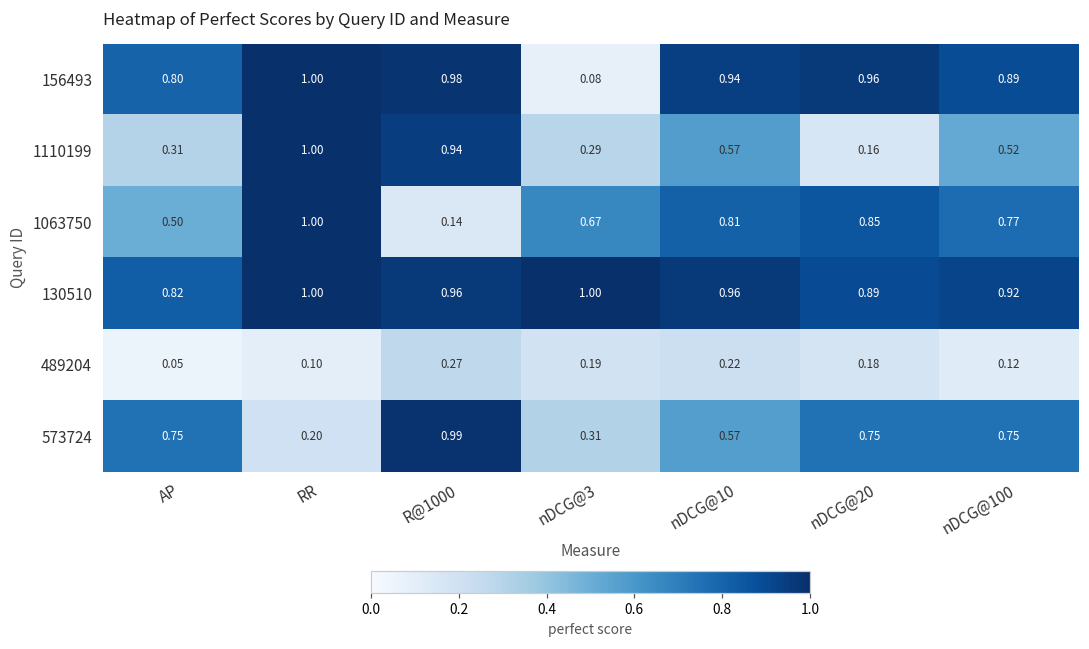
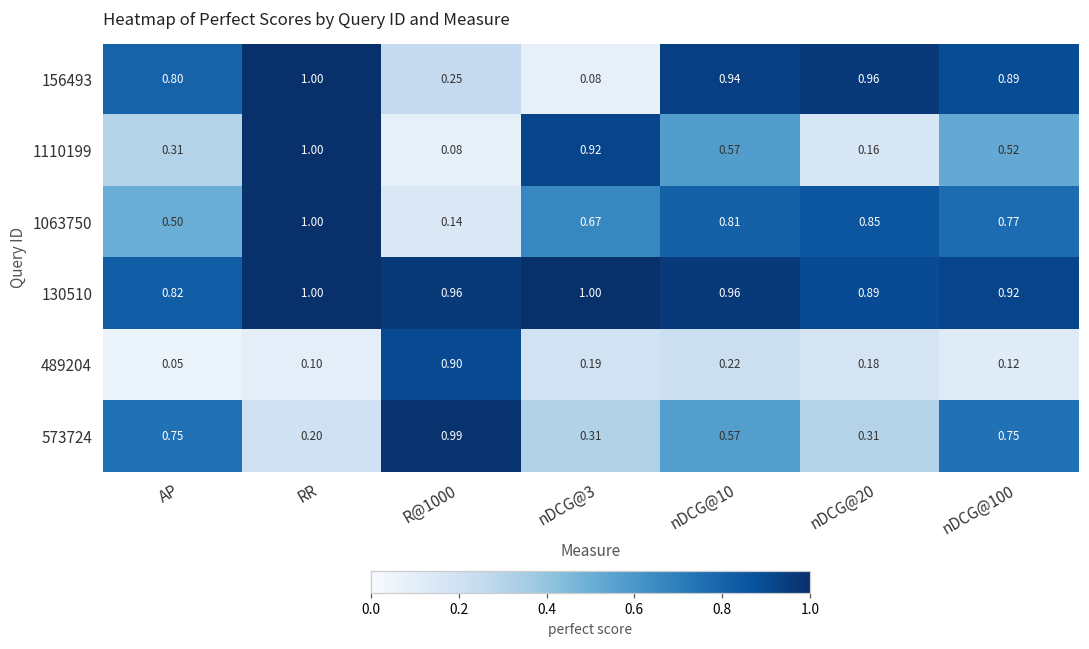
156493, R@1000: 0.98 -> 0.25
1110199, R@1000: 0.94 -> 0.08
1110199, nDCG@3: 0.29 -> 0.92
489204, R@1000: 0.27 -> 0.90
573724, nDCG@20: 0.75 -> 0.31
